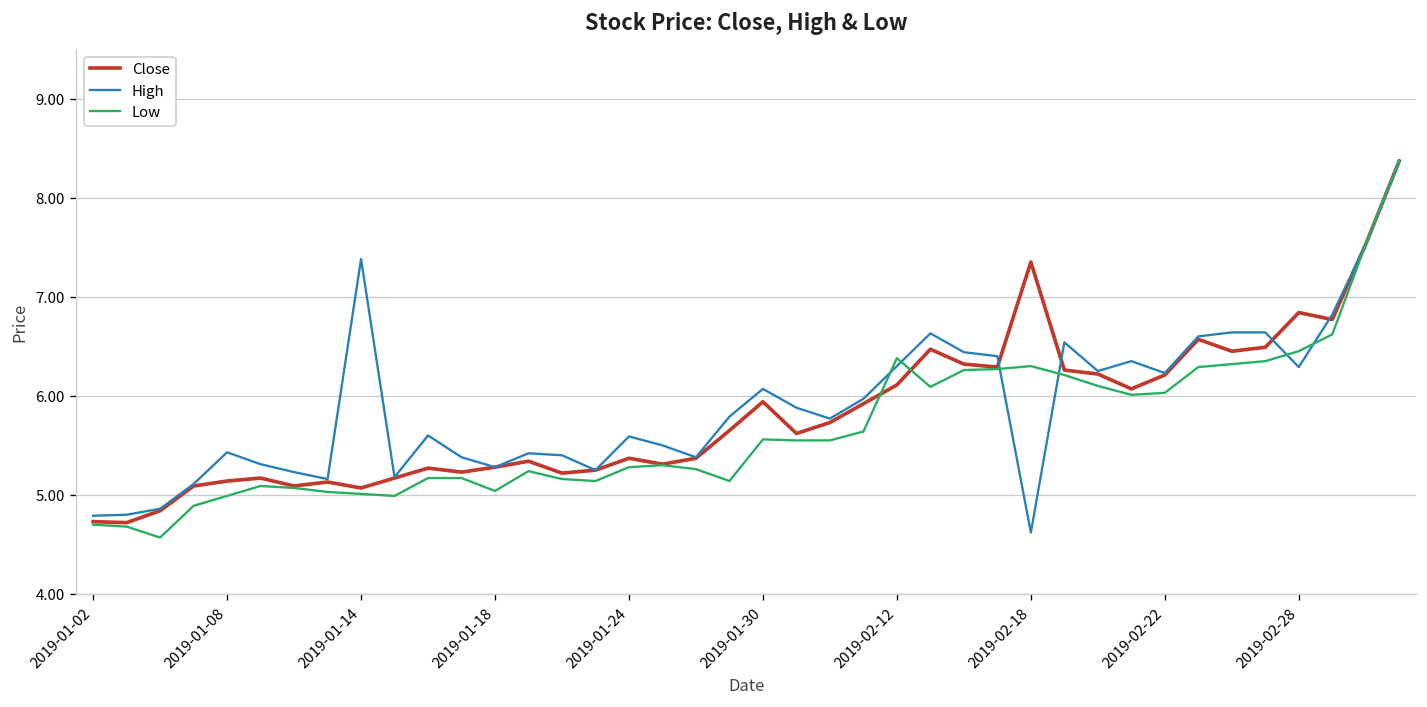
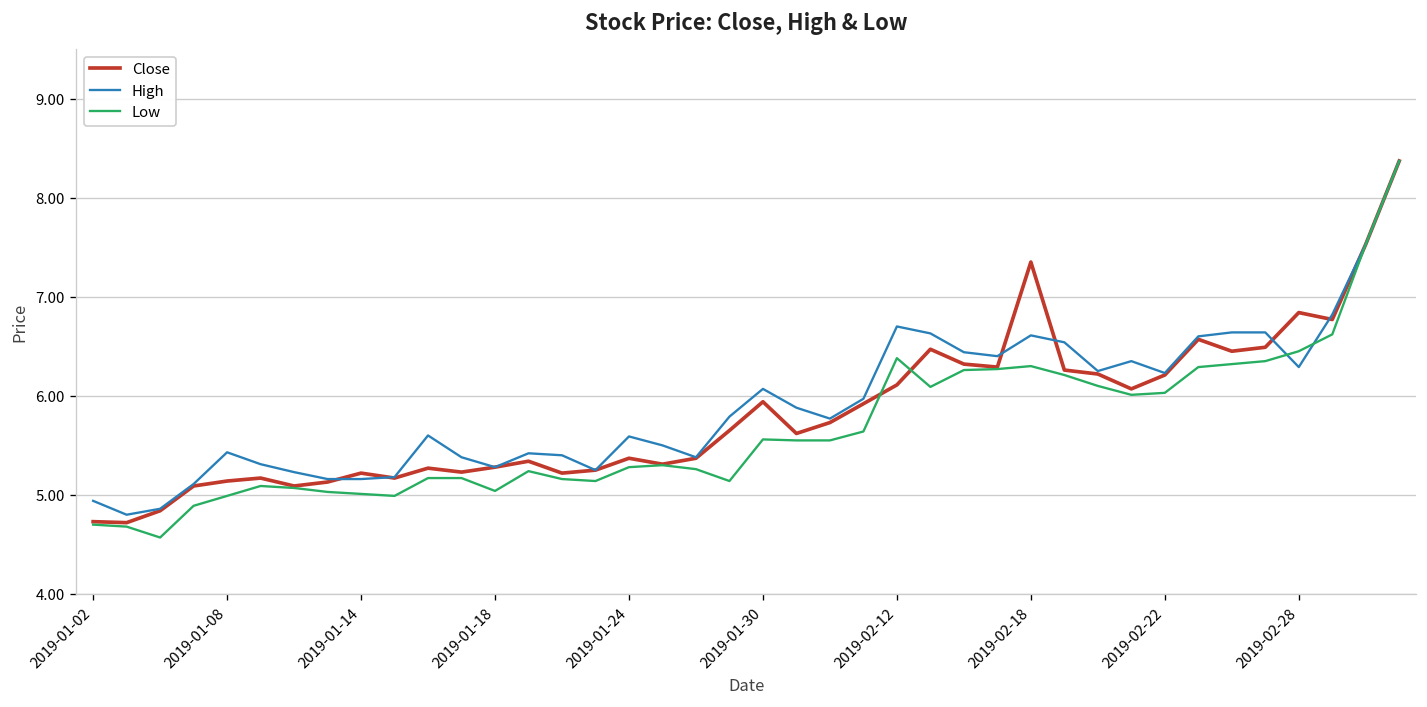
High, 2019-01-02: 4.8 -> 4.9
Close, 2019-01-14: 5.1 -> 5.2
High, 2019-01-14: 7.4 -> 5.2
High, 2019-02-12: 6.3 -> 6.7
High, 2019-02-18: 4.6 -> 6.6
